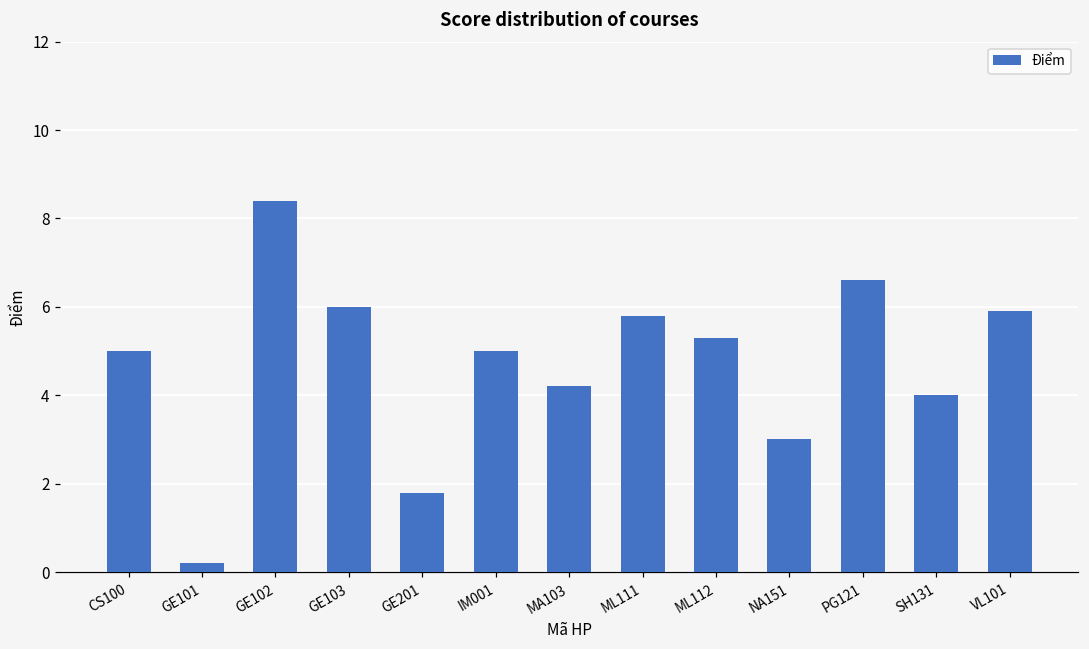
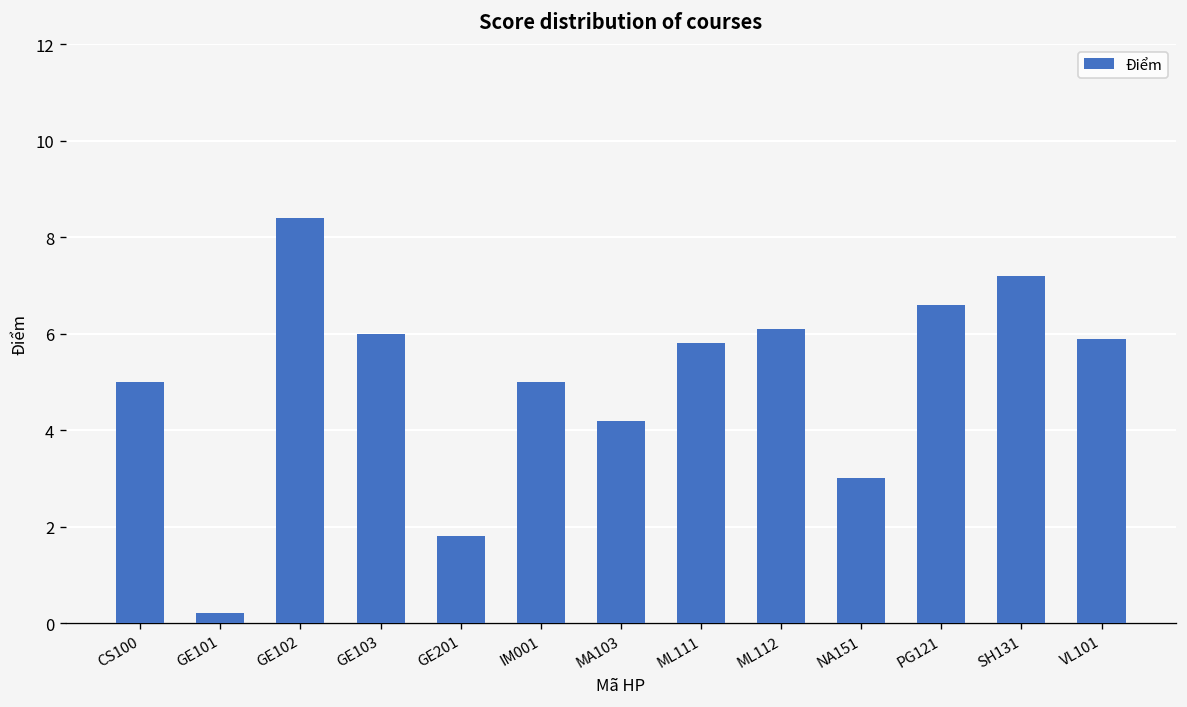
ML112: 5.3 -> 6.1
SH131: 4.0 -> 7.2
